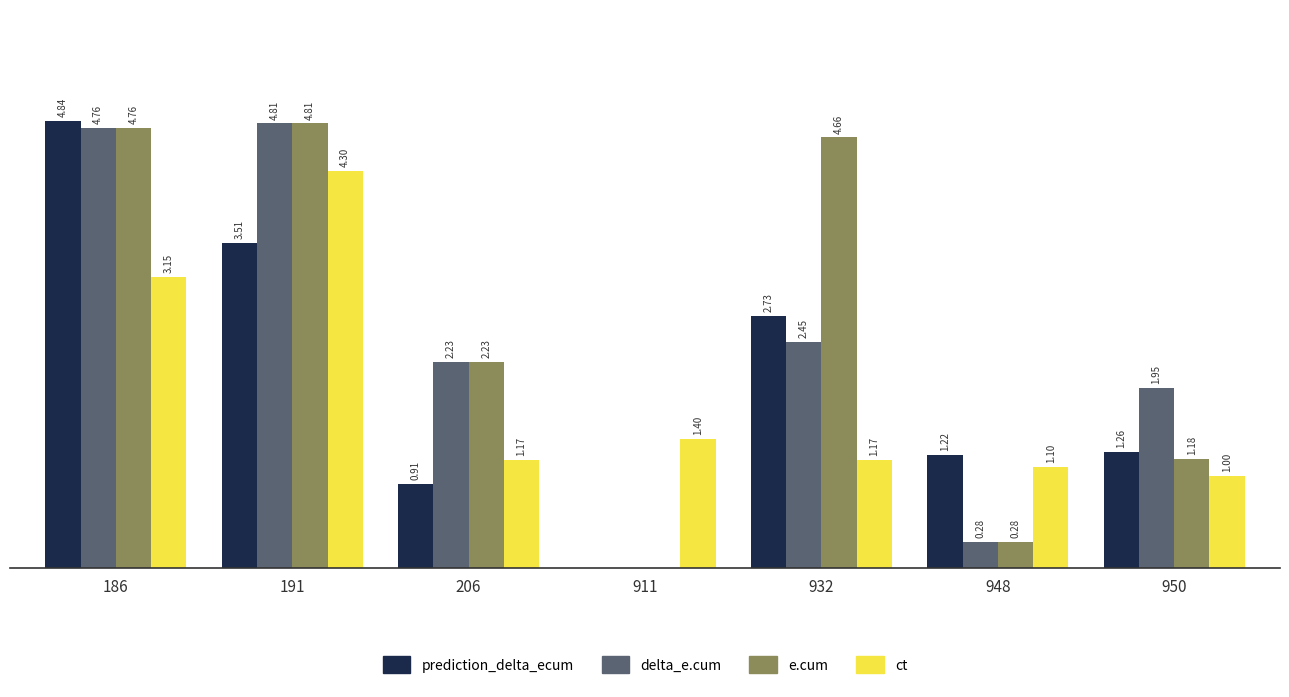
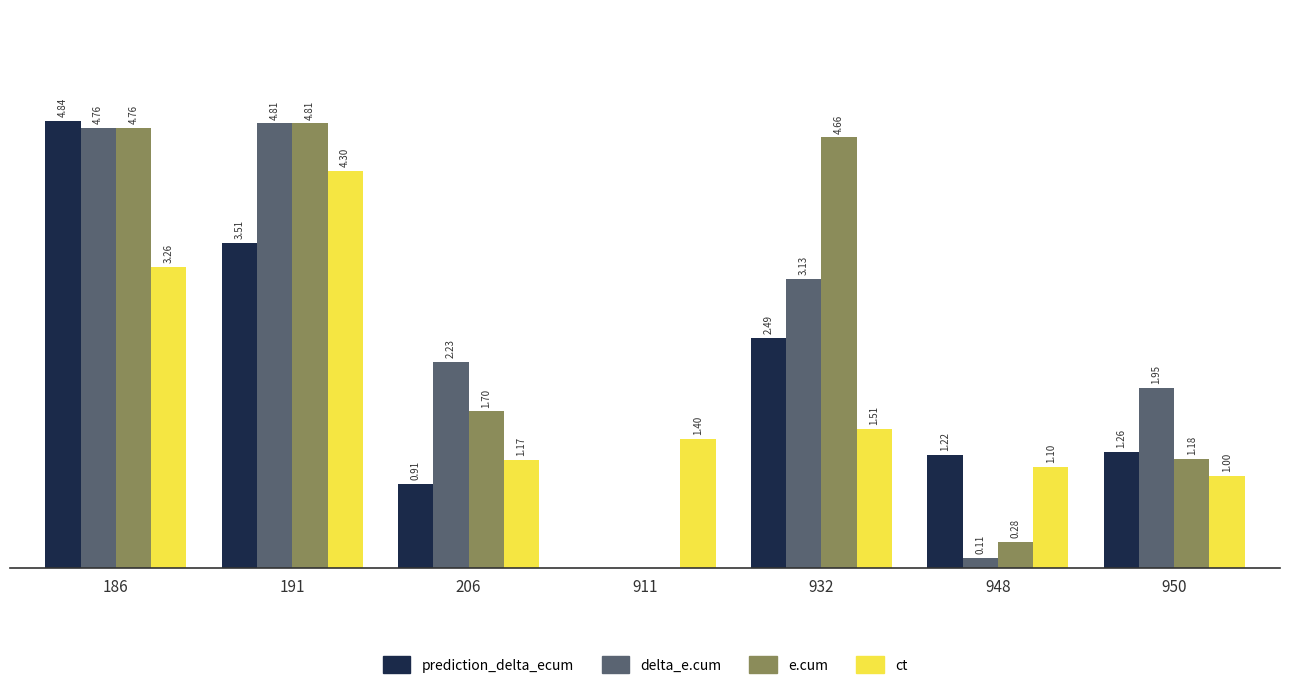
ct, 186: 3.15 -> 3.26
e.cum, 206: 2.23 -> 1.70
prediction_delta_ecum, 932: 2.73 -> 2.49
delta_e.cum, 932: 2.45 -> 3.13
ct, 932: 1.17 -> 1.51
delta_e.cum, 948: 0.28 -> 0.11
